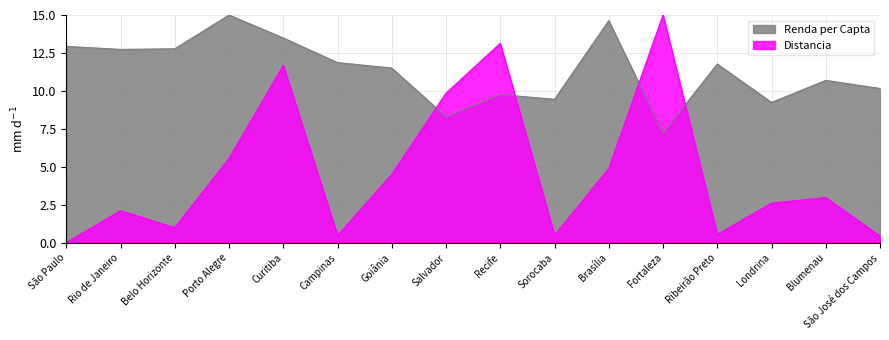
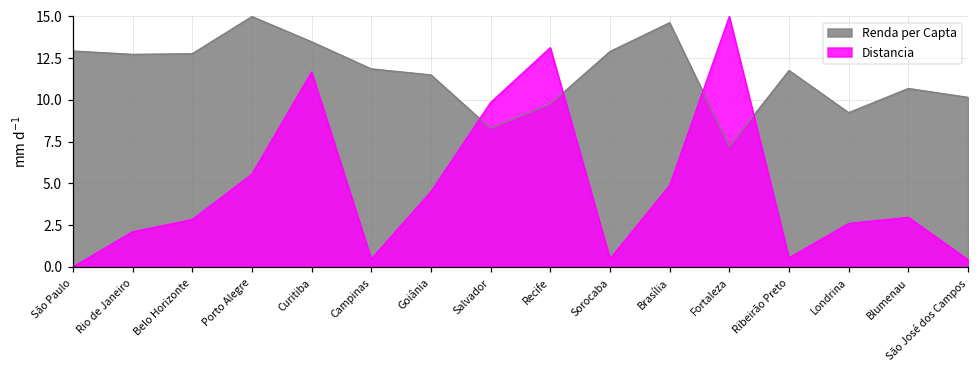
Distancia, Belo Horizonte: 1.0 -> 2.8
Renda per Capta, Sorocaba: 9.4 -> 12.9
